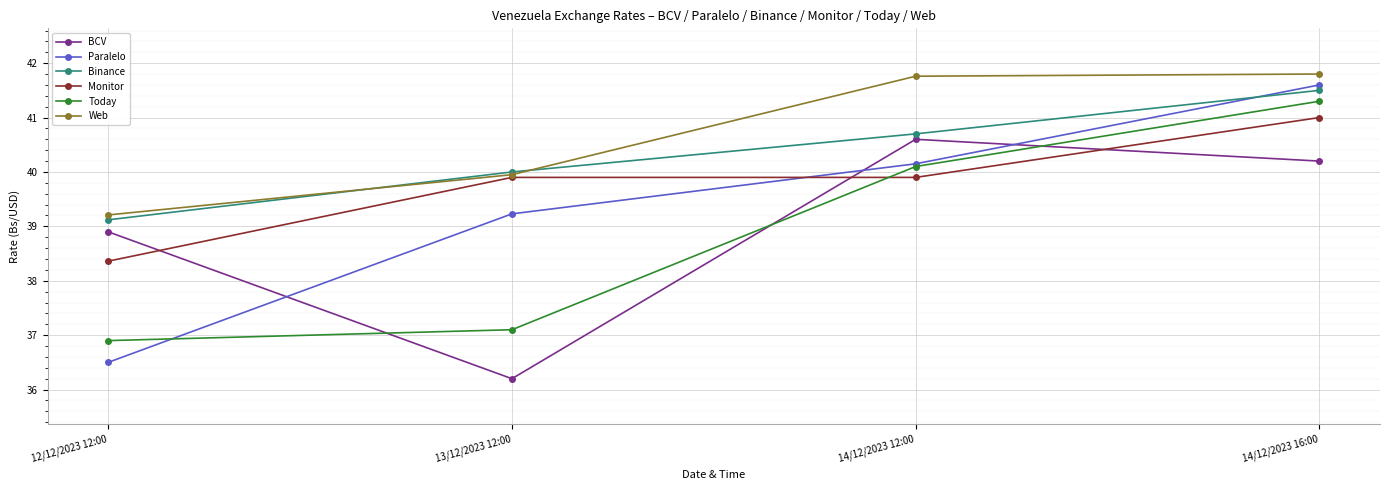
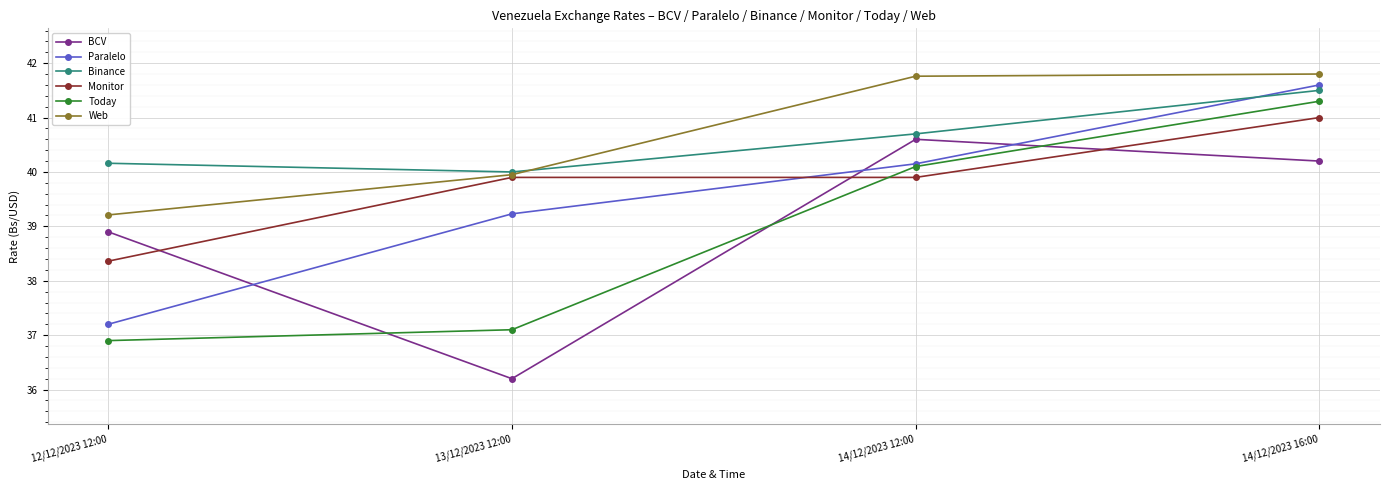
Paralelo, 12/12/2023 12:00: 36.5 -> 37.2
Binance, 12/12/2023 12:00: 39.1 -> 40.2
